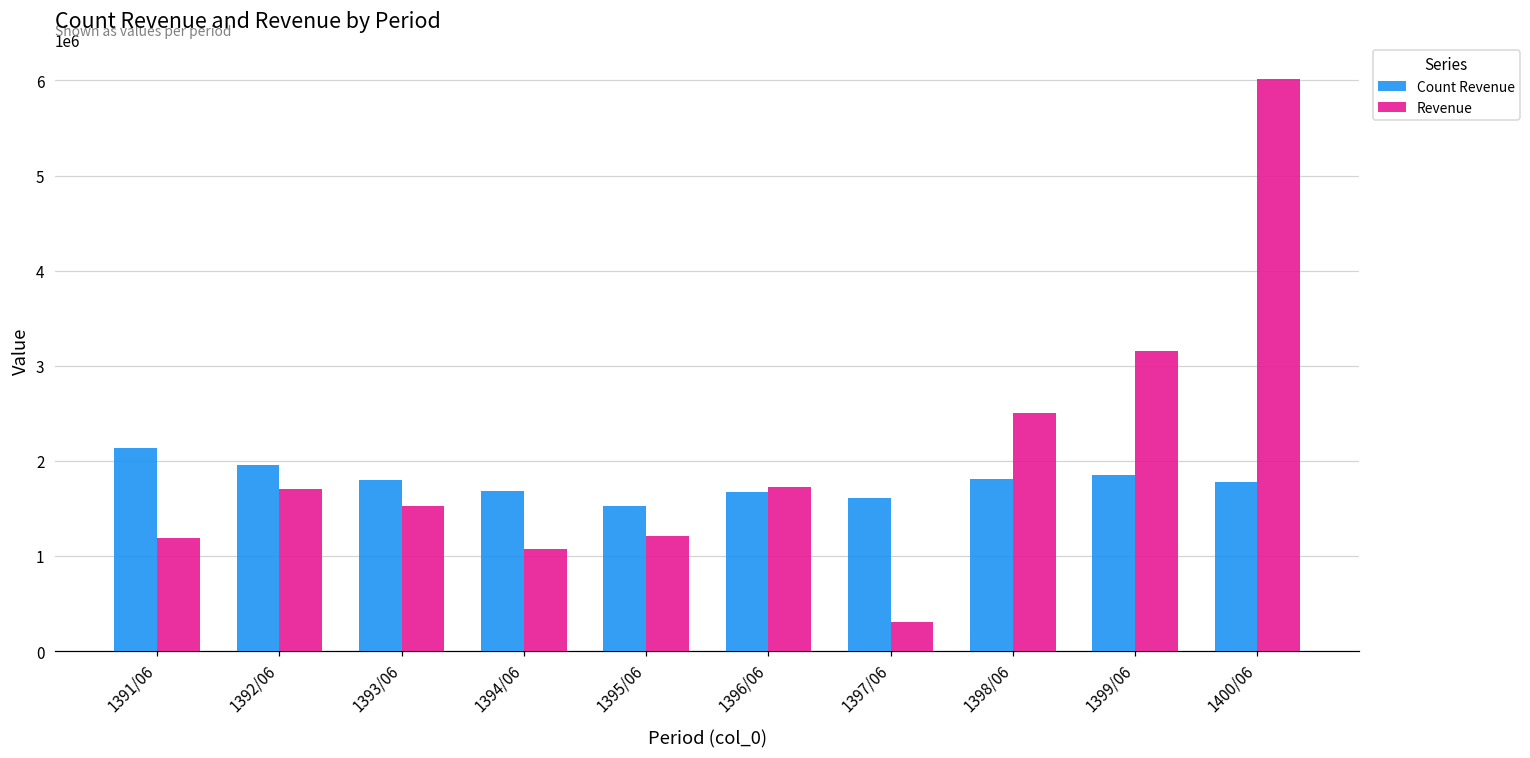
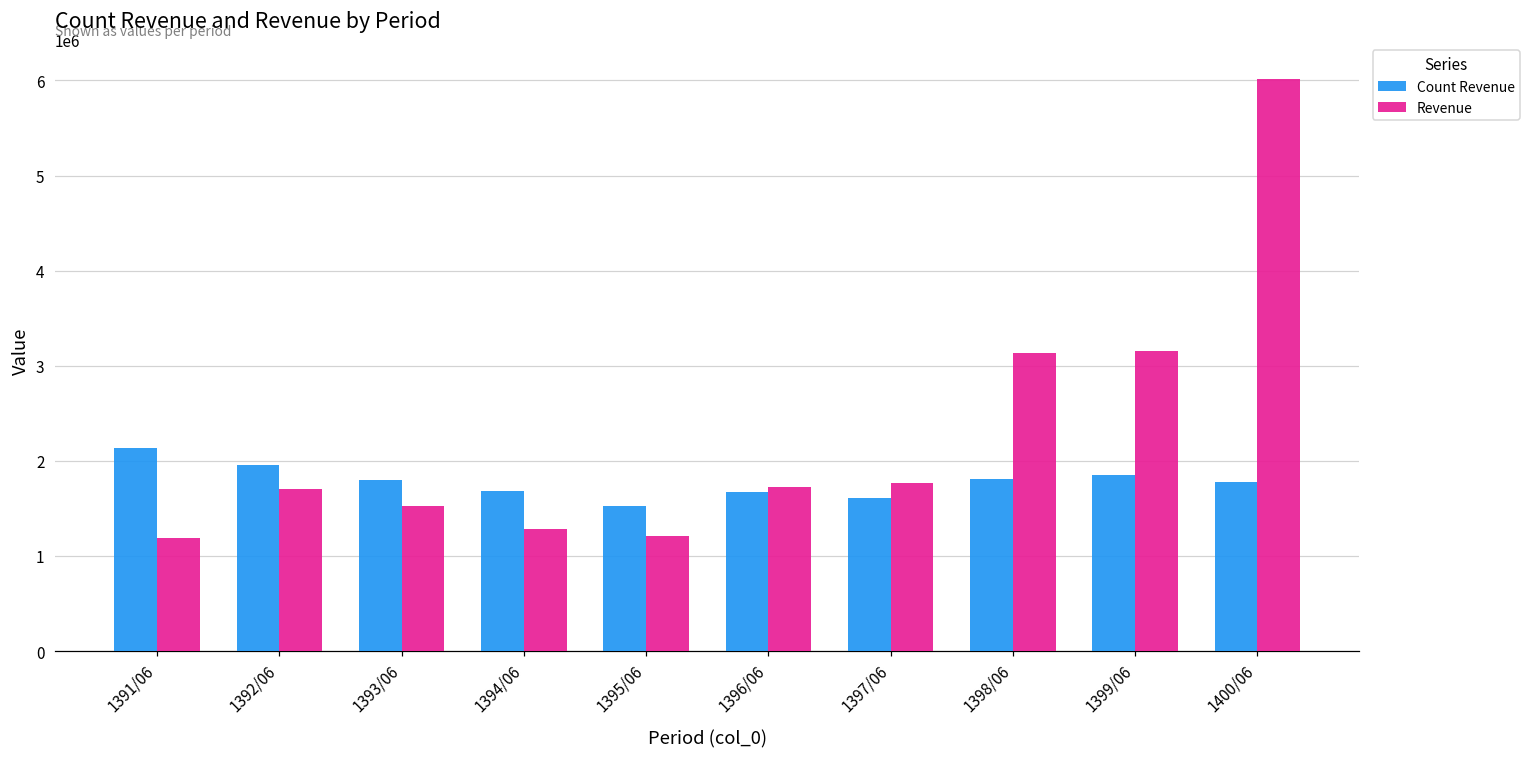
Revenue, 1394/06: 1100000 -> 1300000
Revenue, 1397/06: 300000 -> 1800000
Revenue, 1398/06: 2500000 -> 3100000
